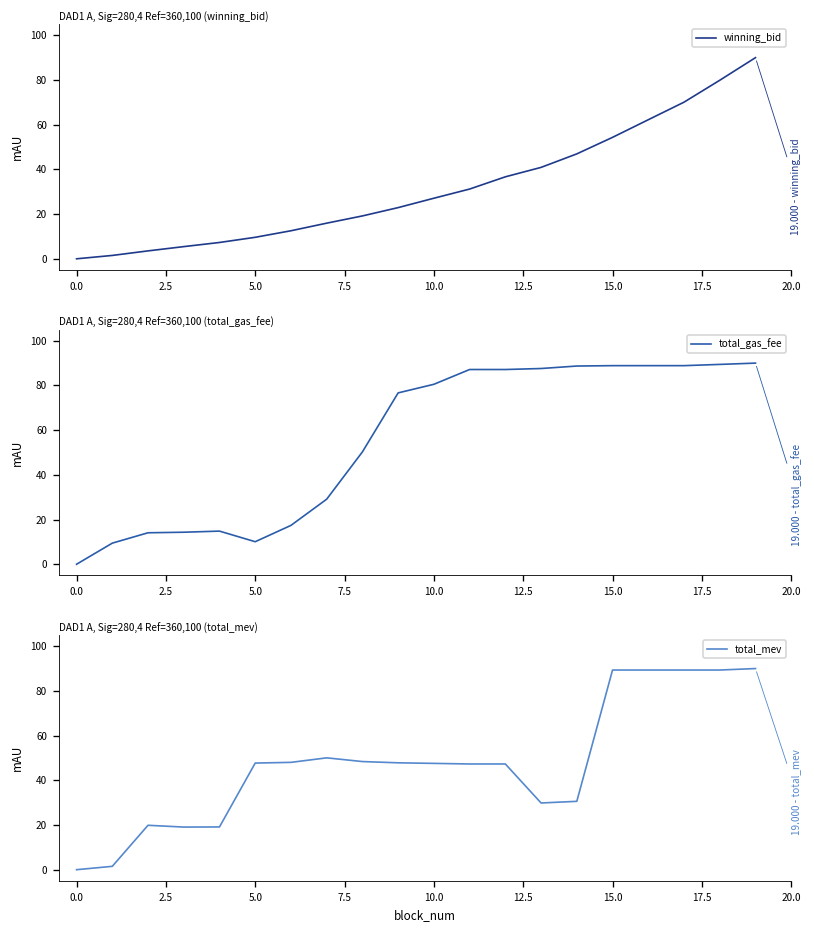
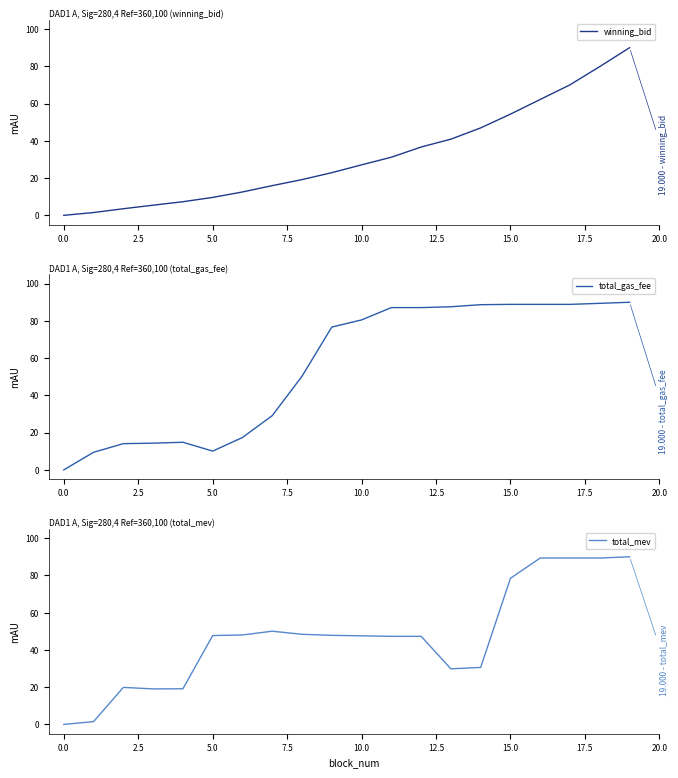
DAD1 A, Sig=280,4 Ref=360,100 (total_mev), 15.0: 89 -> 78
